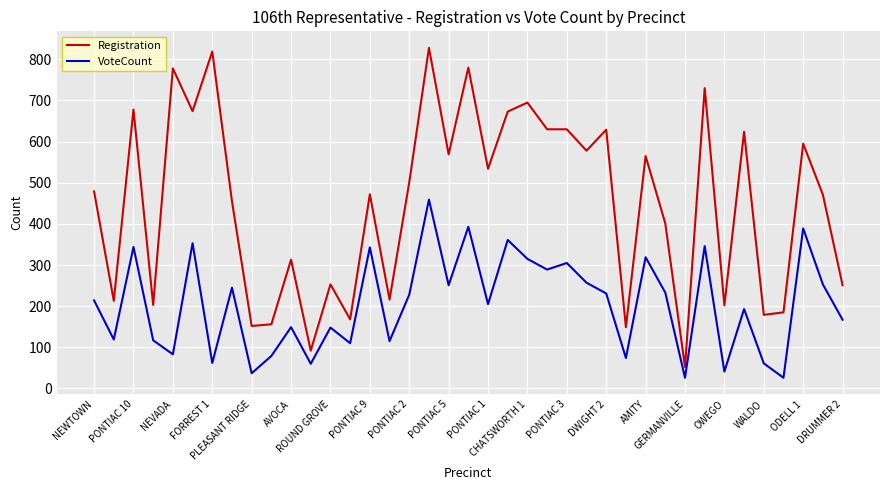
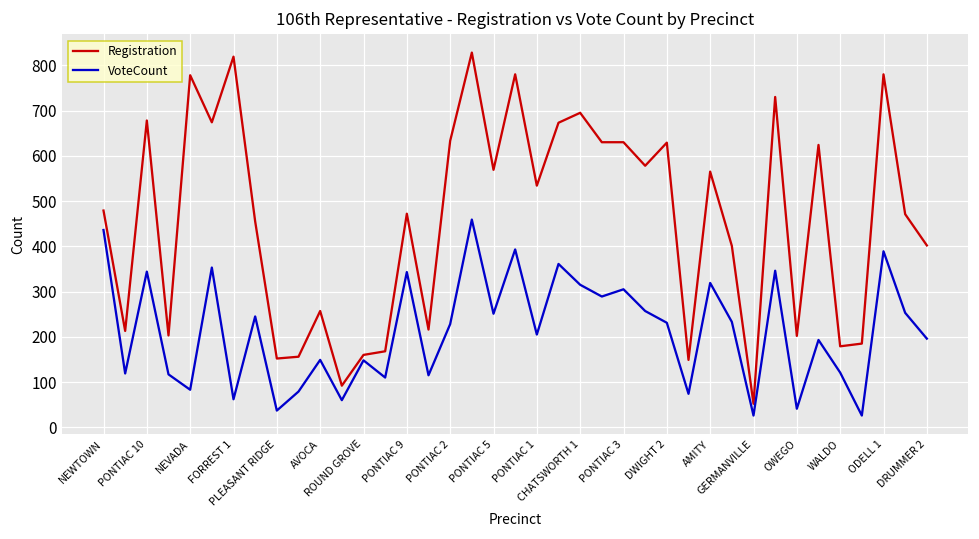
VoteCount, NEWTOWN: 210 -> 440
Registration, AVOCA: 310 -> 260
Registration, ROUND GROVE: 250 -> 160
Registration, PONTIAC 2: 500 -> 630
VoteCount, WALDO: 60 -> 120
Registration, ODELL 1: 600 -> 780
Registration, DRUMMER 2: 250 -> 400
VoteCount, DRUMMER 2: 170 -> 200
